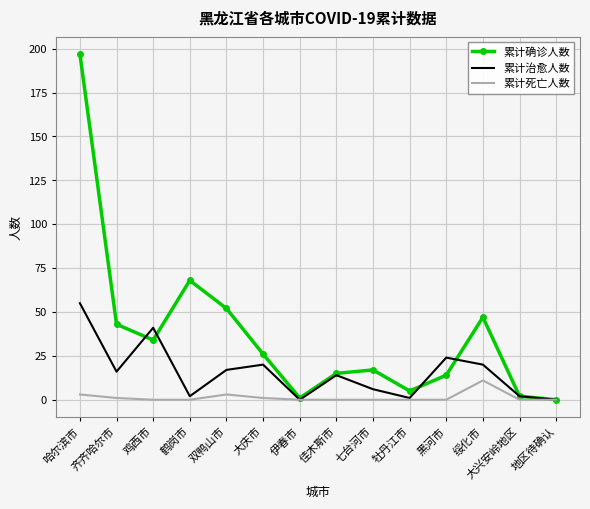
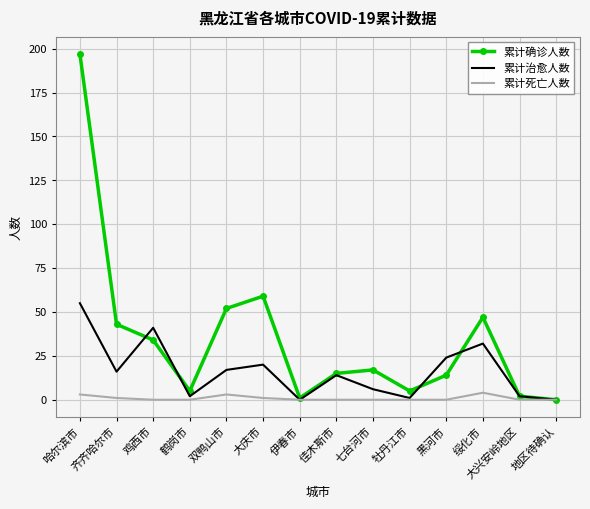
累计确诊人数, 鹤岗市: 68 -> 5
累计确诊人数, 大庆市: 26 -> 59
累计治愈人数, 绥化市: 20 -> 32
累计死亡人数, 绥化市: 11 -> 4
